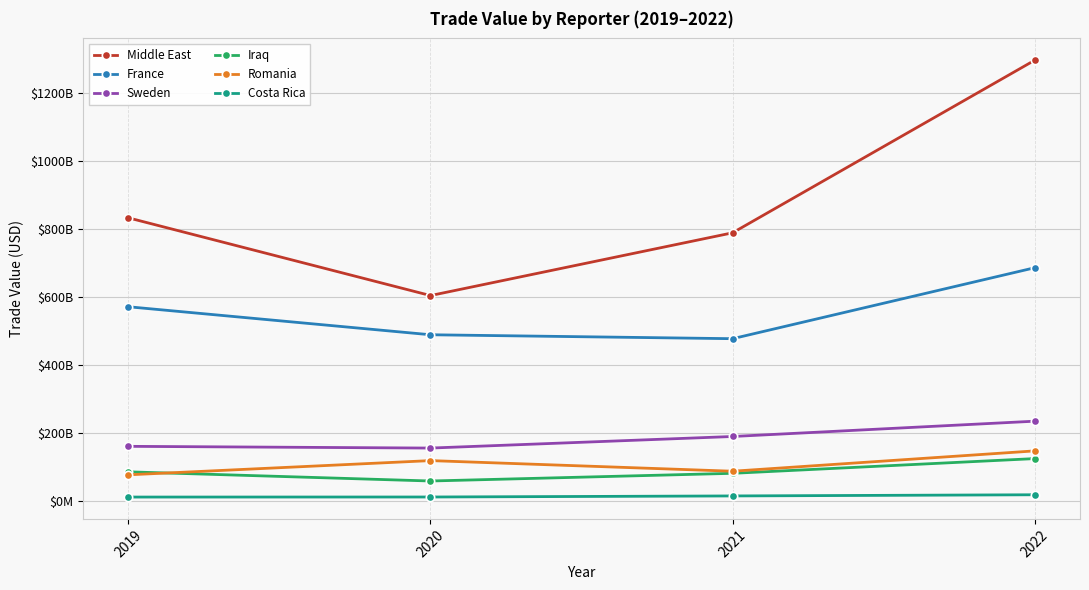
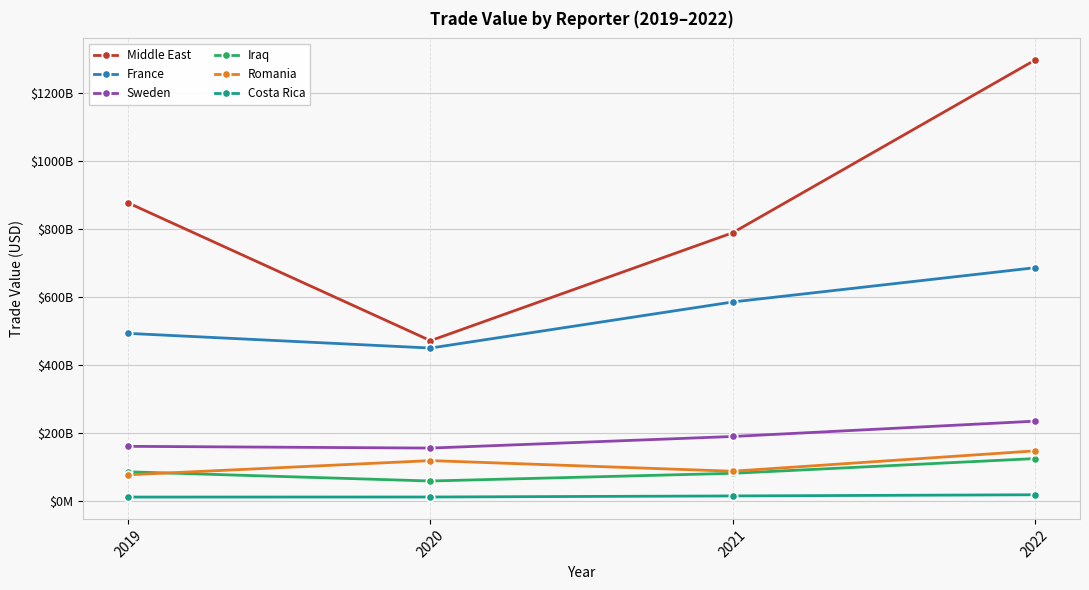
Middle East, 2019: $830000000000 -> $880000000000
France, 2019: $570000000000 -> $490000000000
Middle East, 2020: $600000000000 -> $470000000000
France, 2020: $490000000000 -> $450000000000
France, 2021: $480000000000 -> $590000000000
